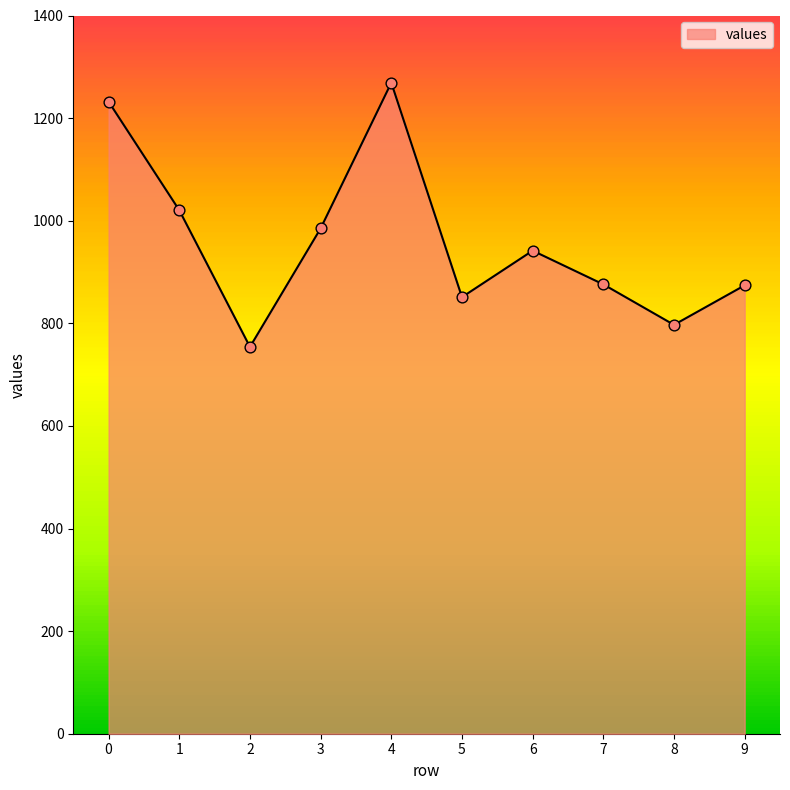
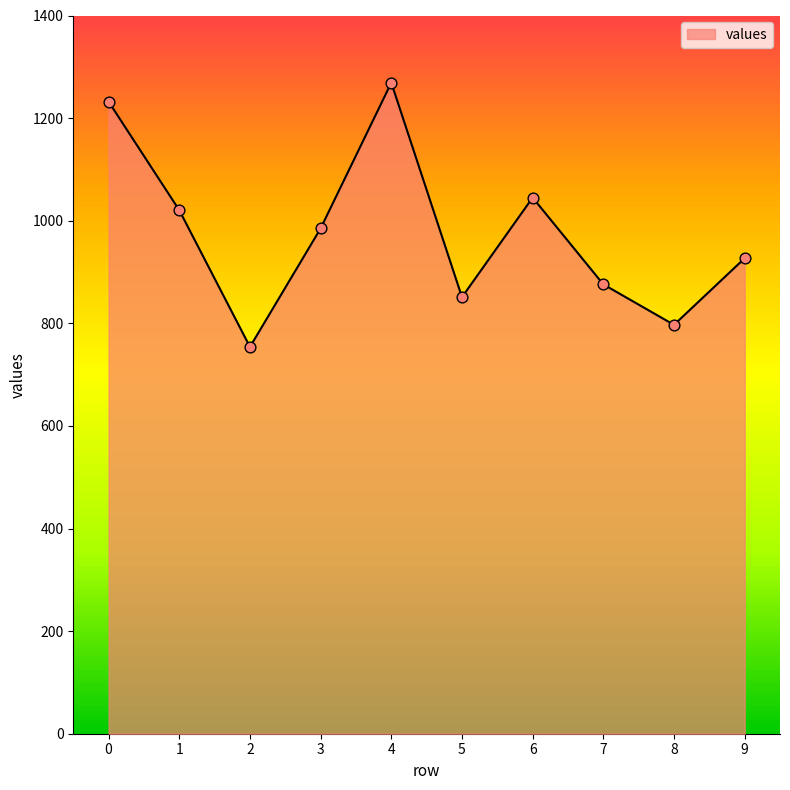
6: 940 -> 1050
9: 870 -> 930
